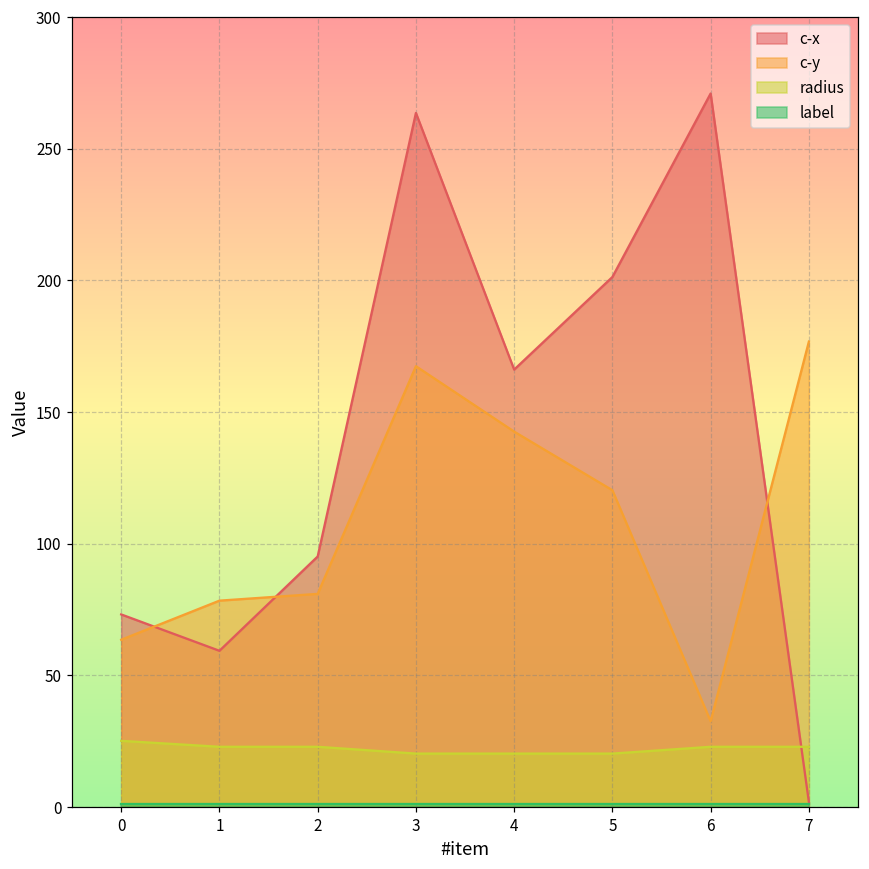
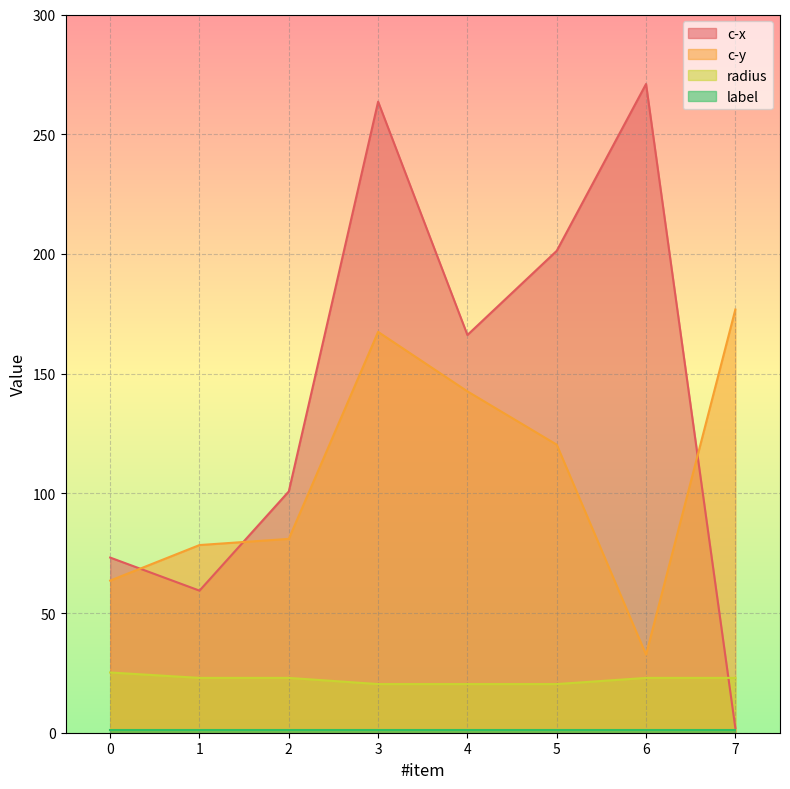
c-x, 2: 95 -> 101
